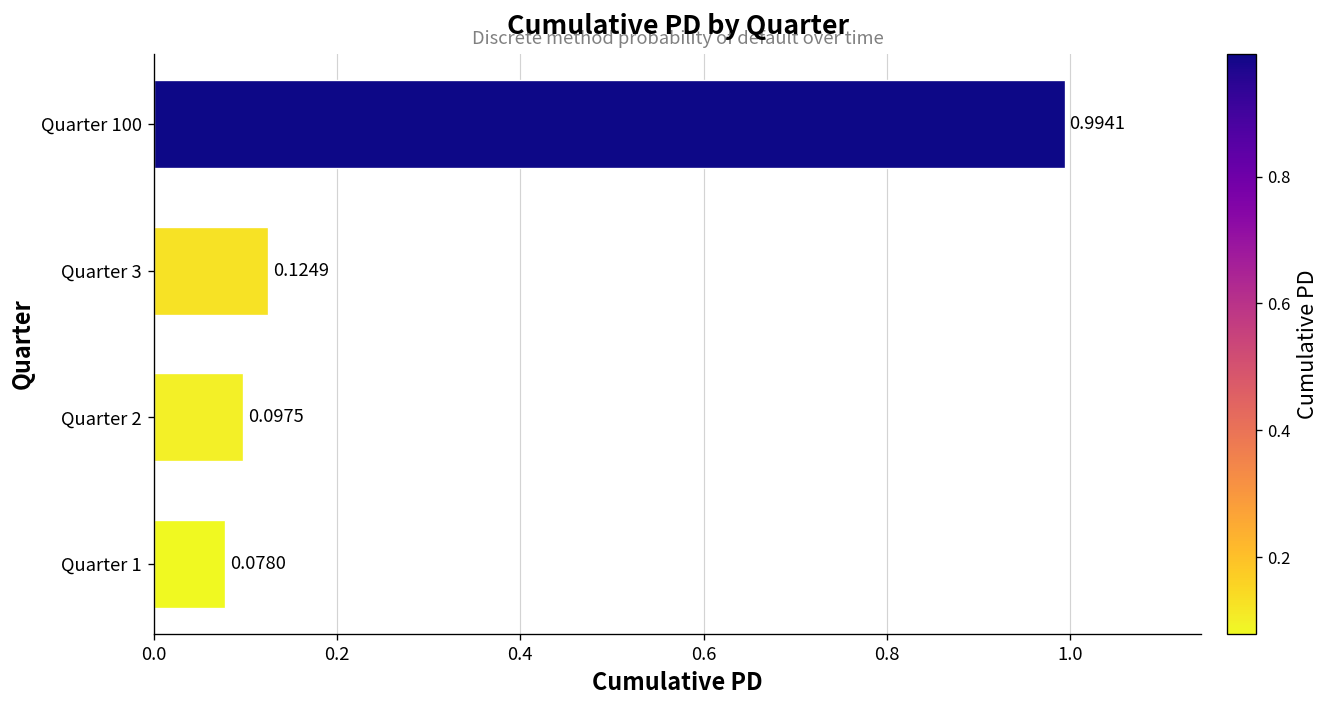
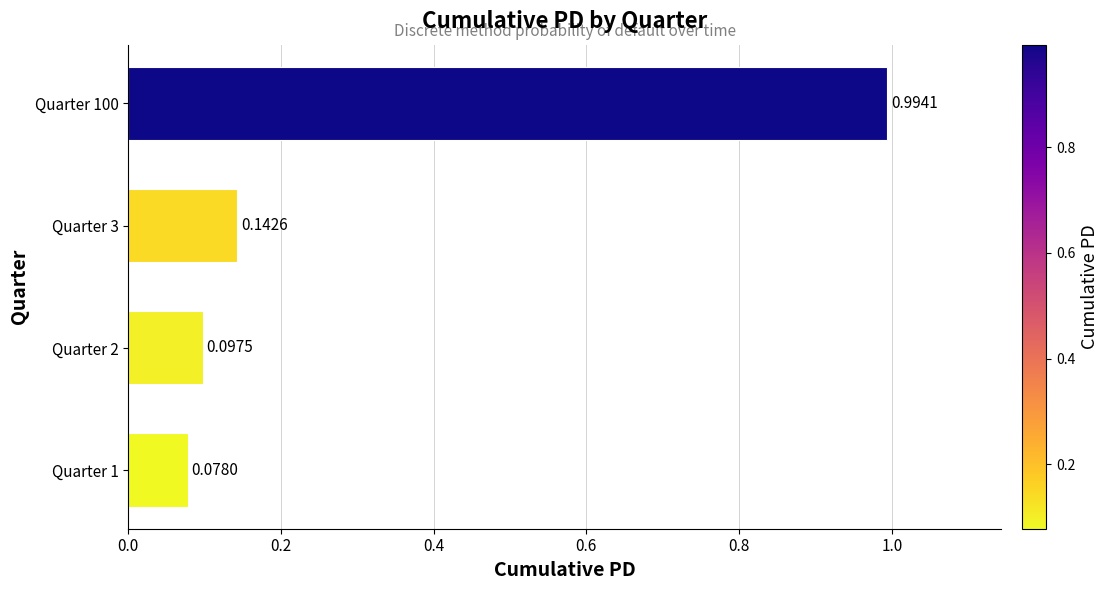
Quarter 3: 0.1249 -> 0.1426
